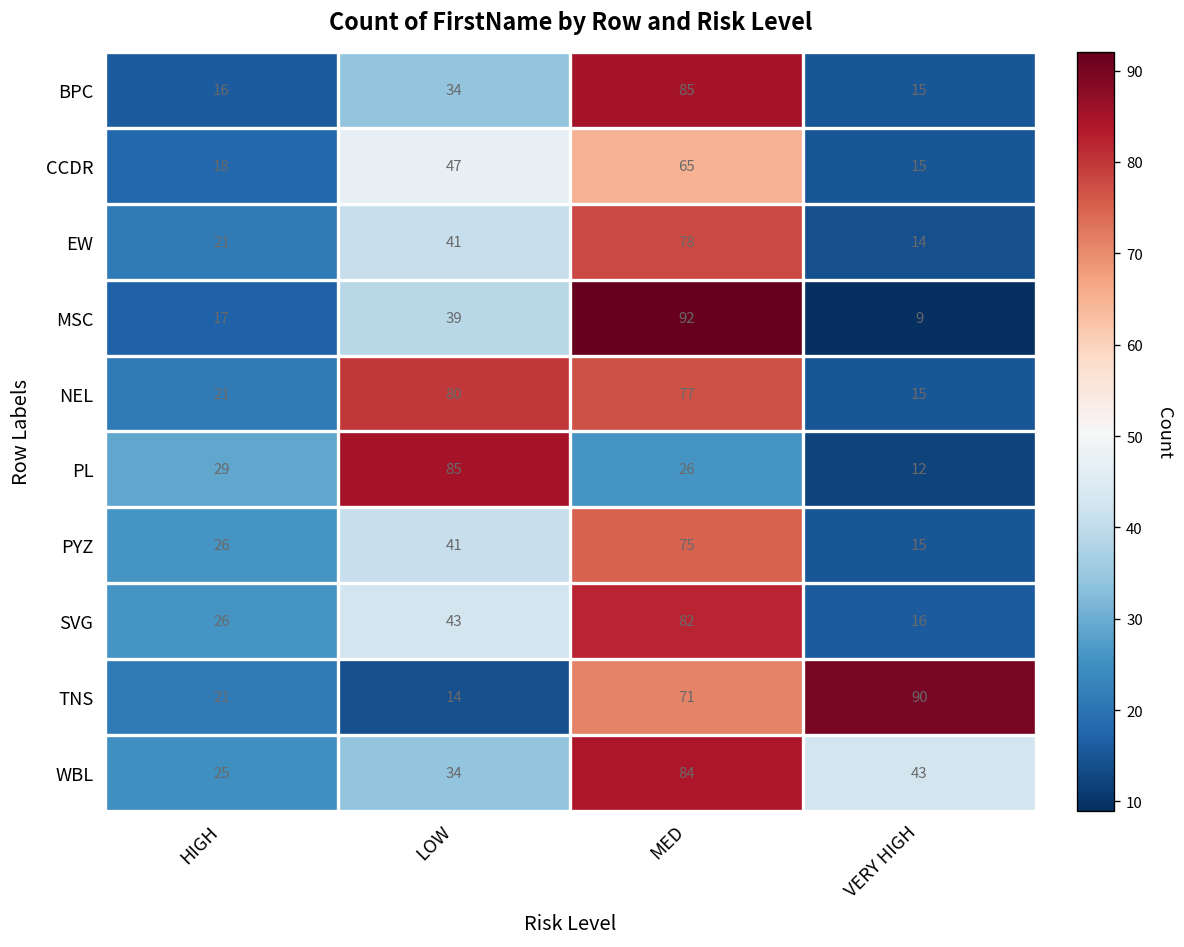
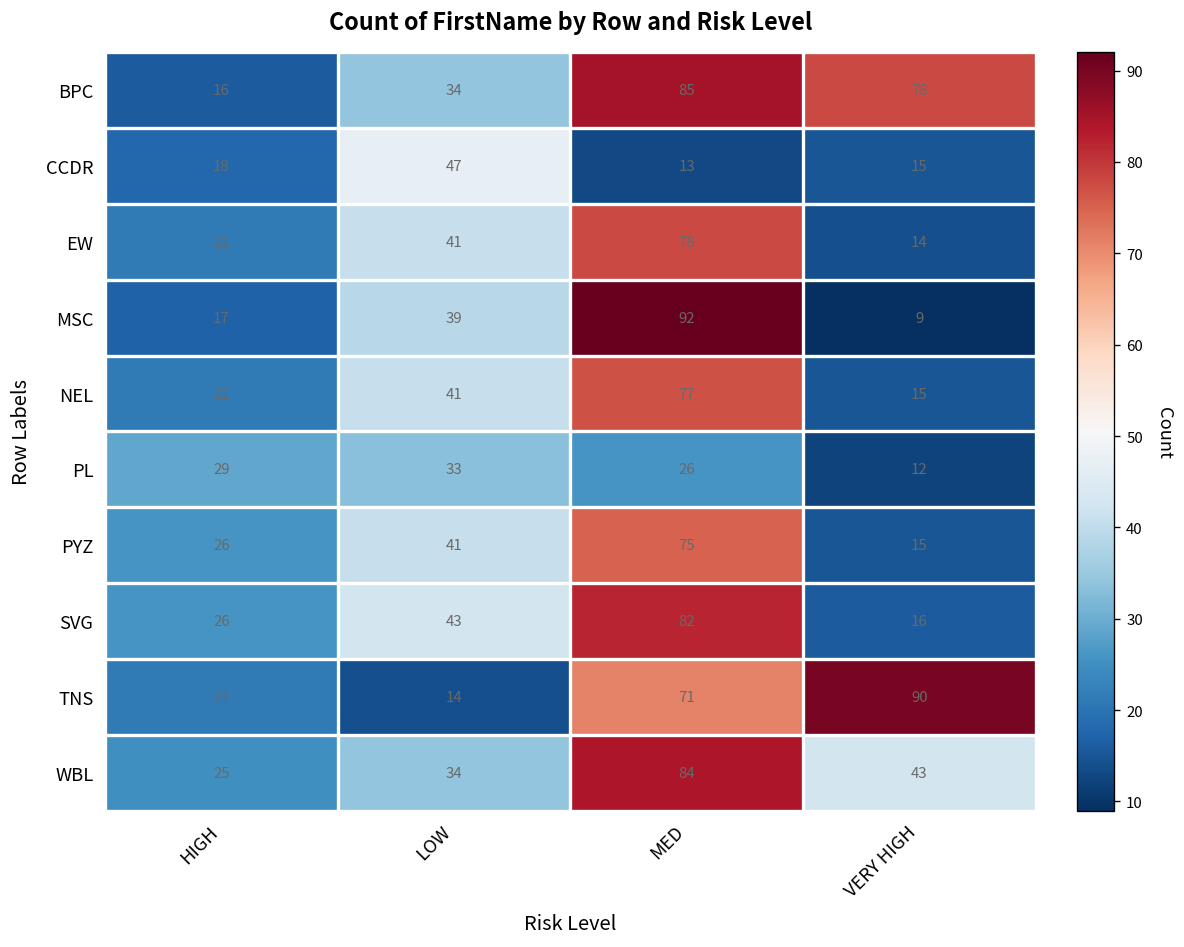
BPC, VERY HIGH: 15 -> 78
CCDR, MED: 65 -> 13
NEL, LOW: 80 -> 41
PL, LOW: 85 -> 33
